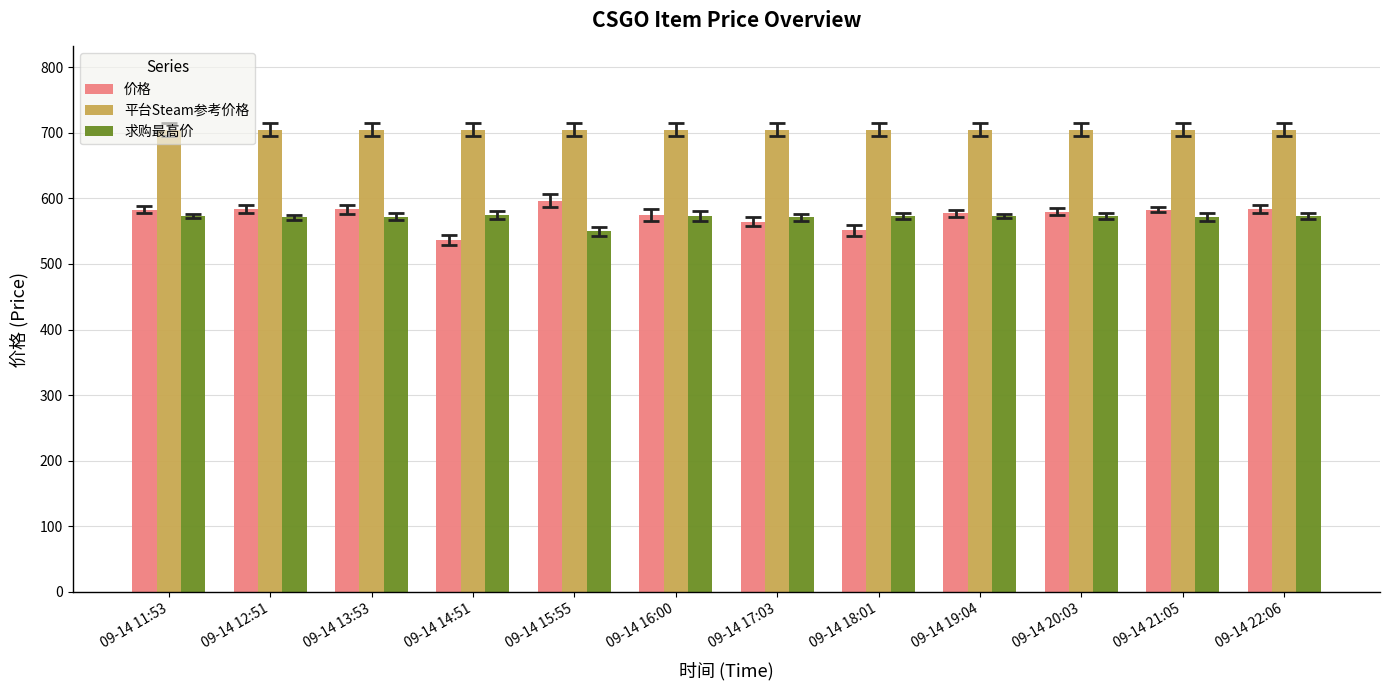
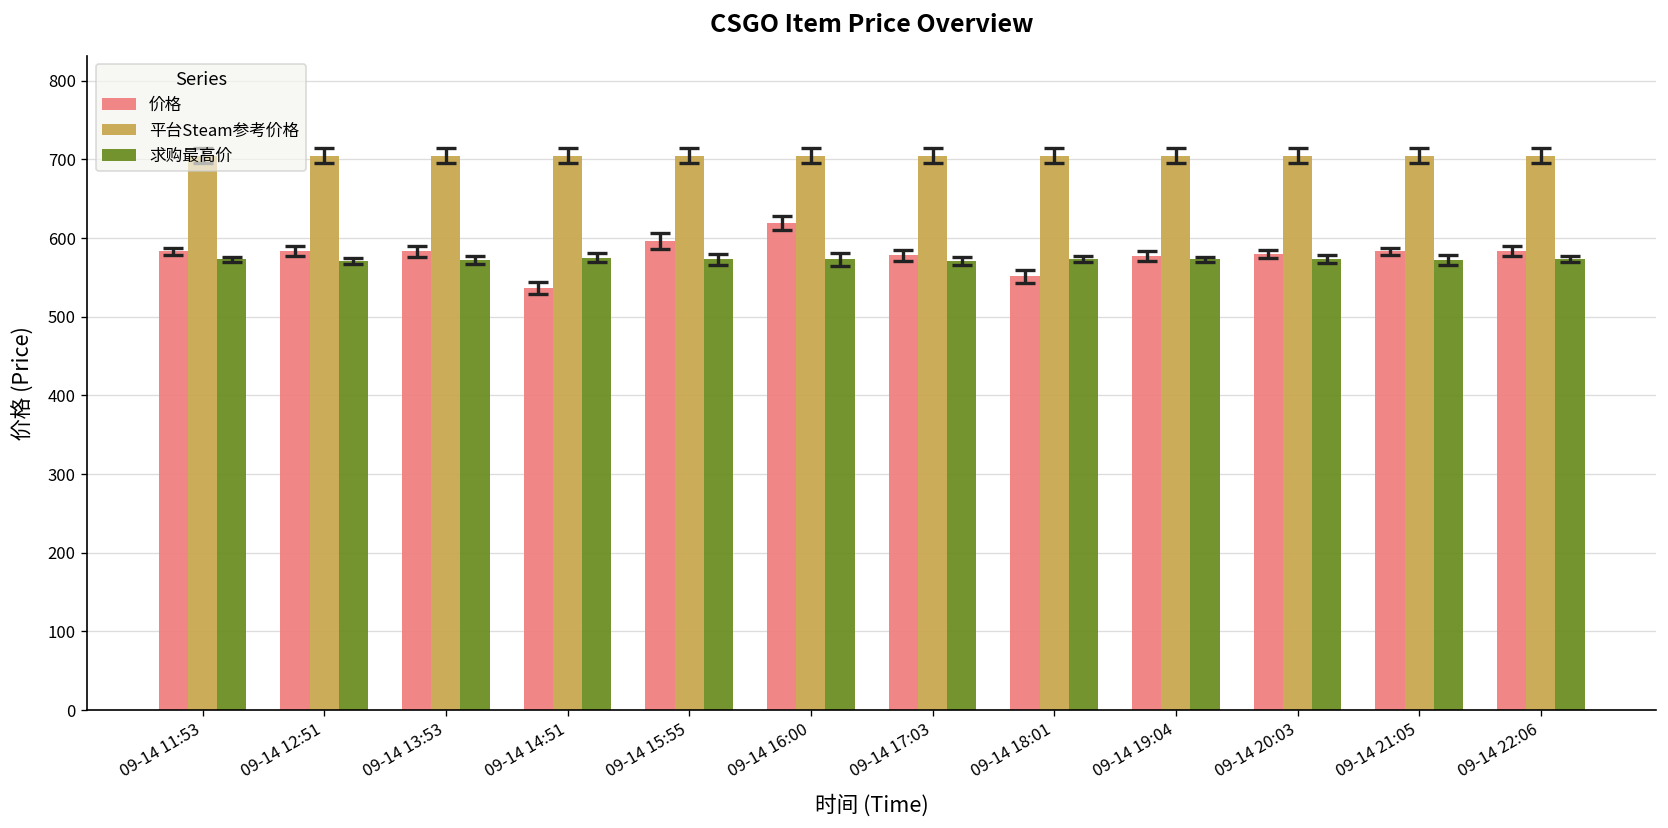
求购最高价, 09-14 15:55: 550 -> 570
价格, 09-14 16:00: 570 -> 620
价格, 09-14 17:03: 560 -> 580
